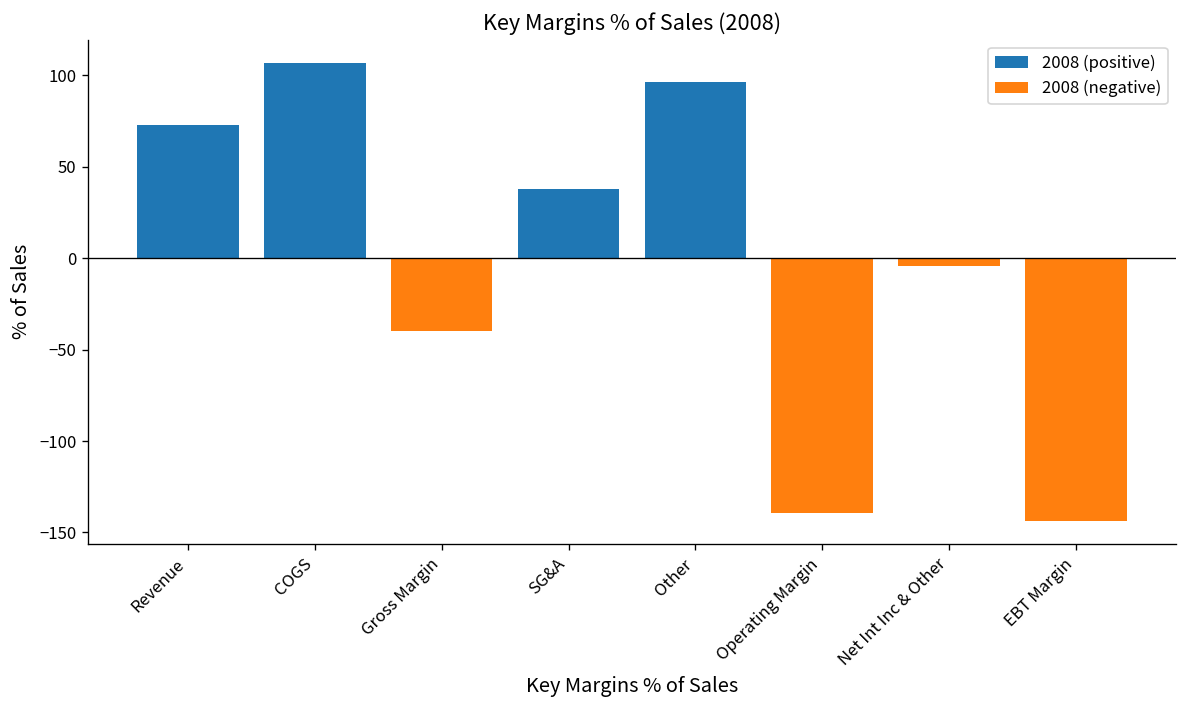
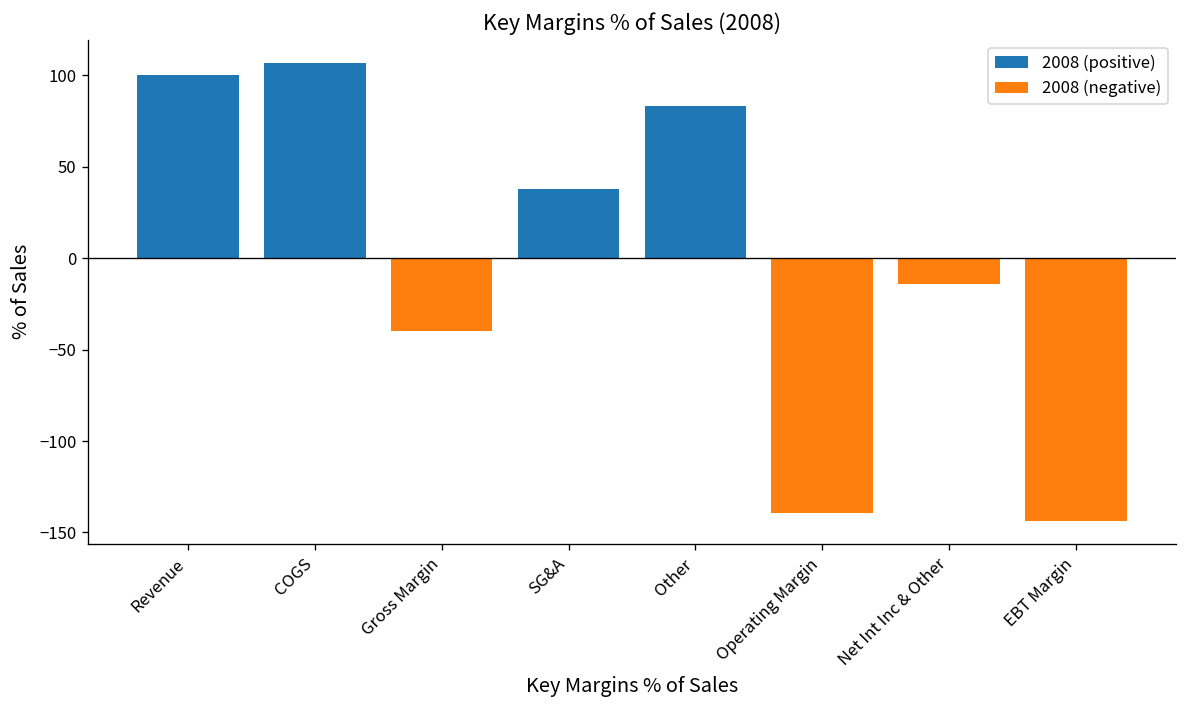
2008 (positive), Revenue: 73 -> 100
2008 (positive), Other: 96 -> 83
2008 (negative), Net Int Inc & Other: -5 -> -14
